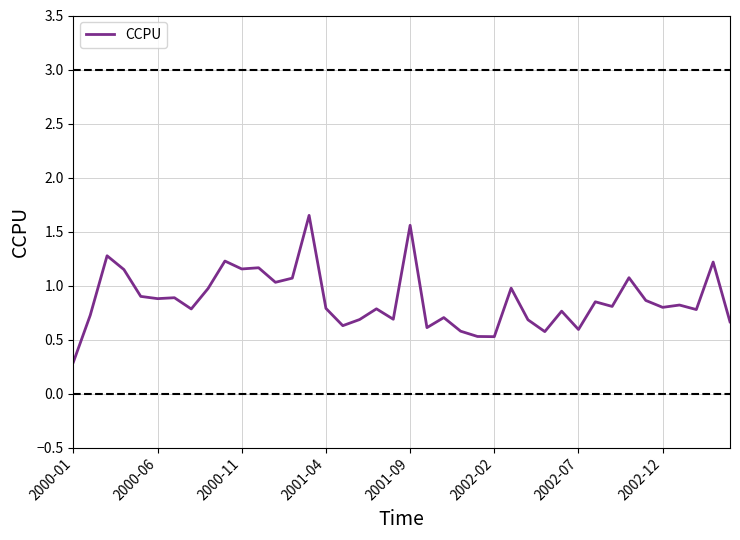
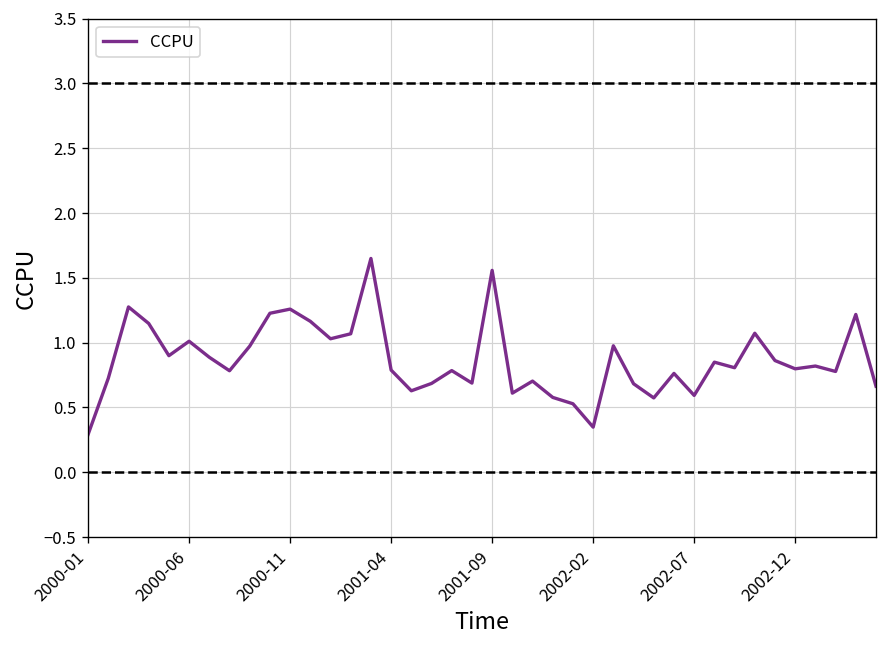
2000-06: 0.88 -> 1.01
2000-11: 1.15 -> 1.26
2002-02: 0.53 -> 0.35
